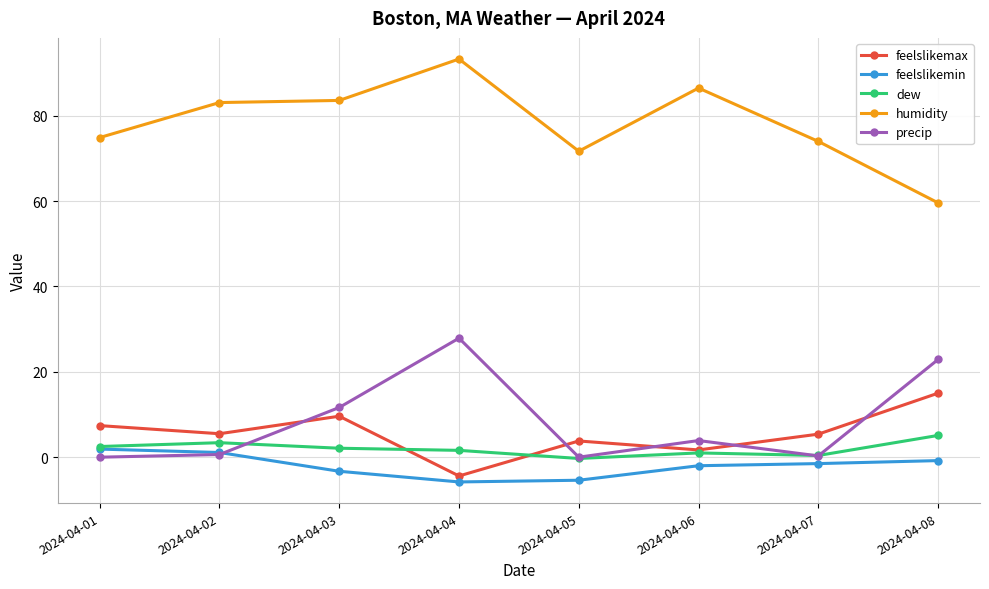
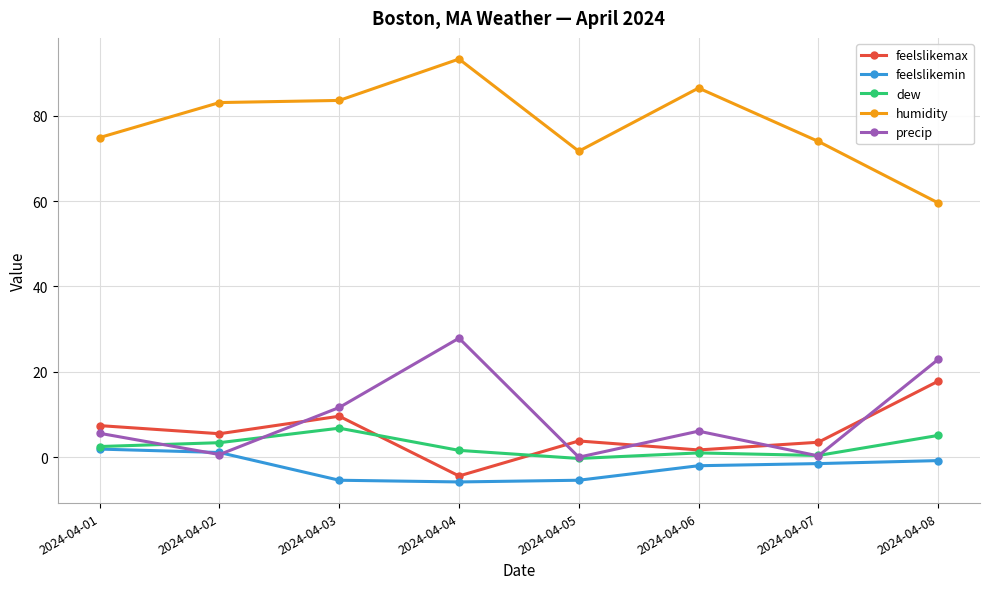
precip, 2024-04-01: 0 -> 6
feelslikemin, 2024-04-03: -3 -> -5
dew, 2024-04-03: 2 -> 7
precip, 2024-04-06: 4 -> 6
feelslikemax, 2024-04-07: 5 -> 4
feelslikemax, 2024-04-08: 15 -> 18
